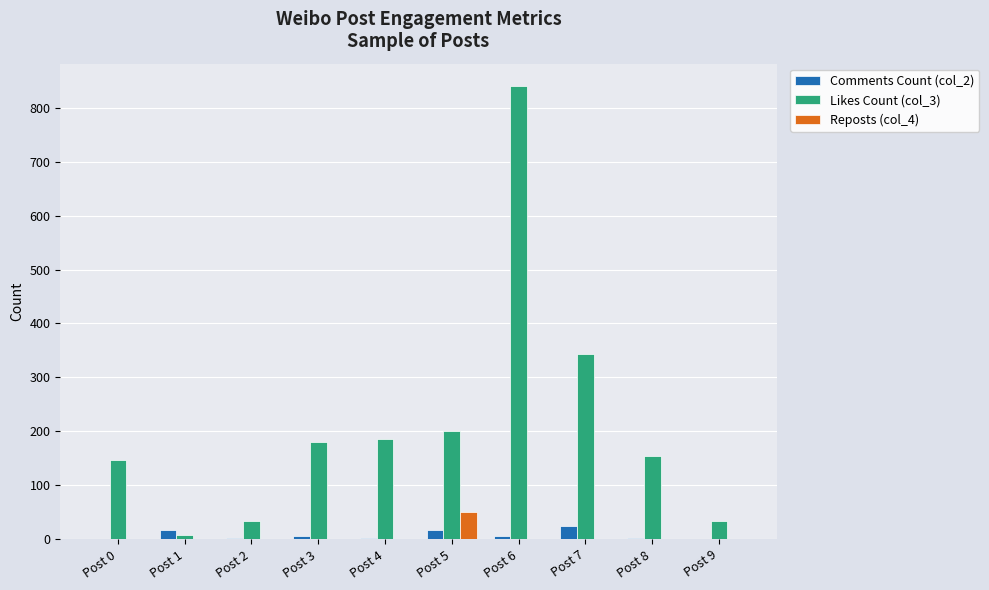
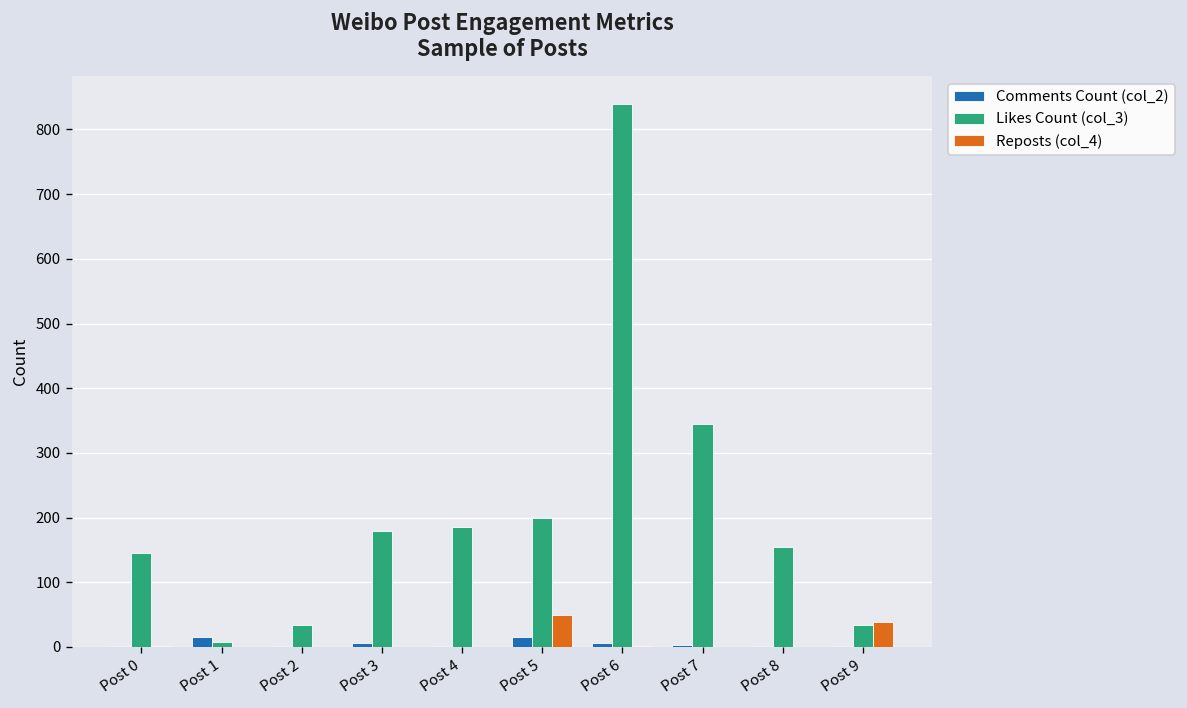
Comments Count (col_2), Post 7: 30 -> 0
Reposts (col_4), Post 9: 0 -> 40
